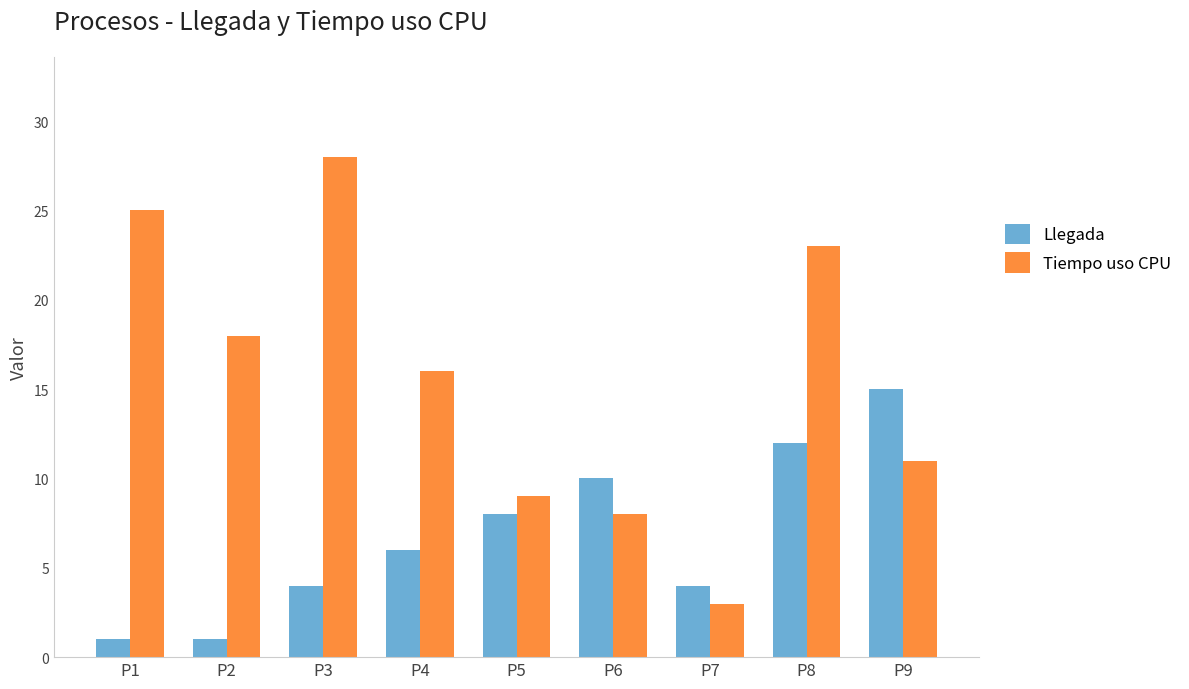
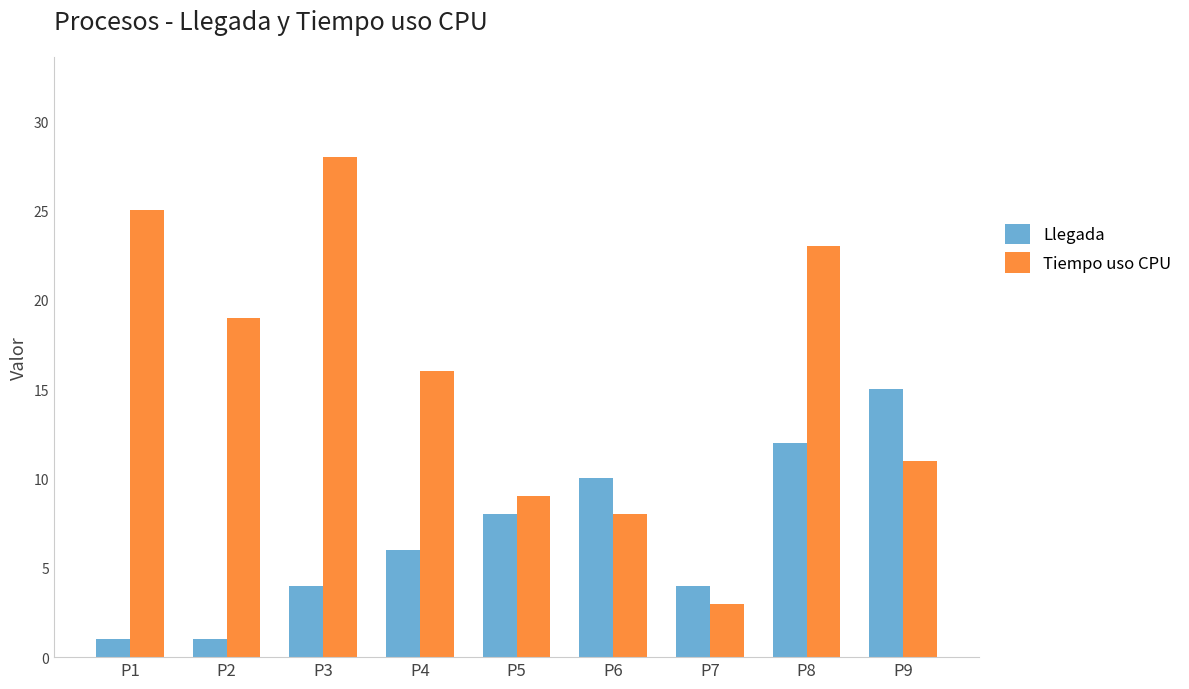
Tiempo uso CPU, P2: 18 -> 19
